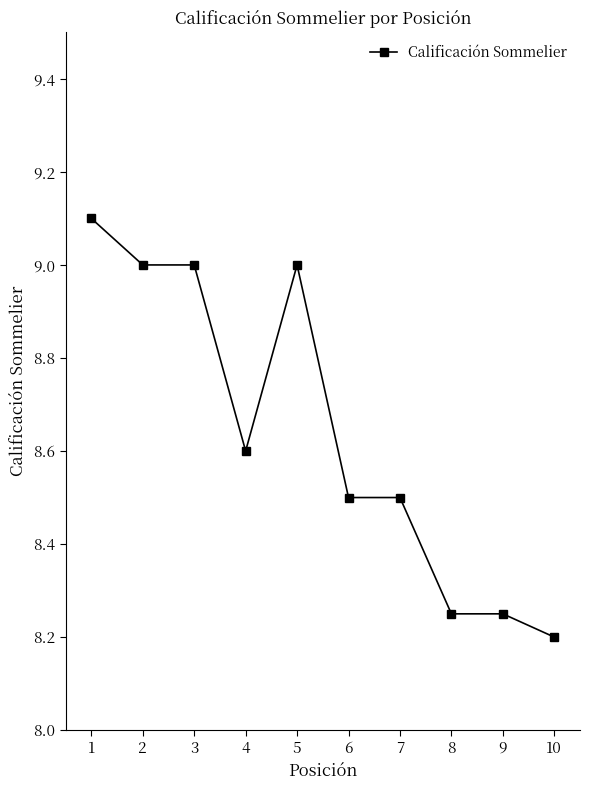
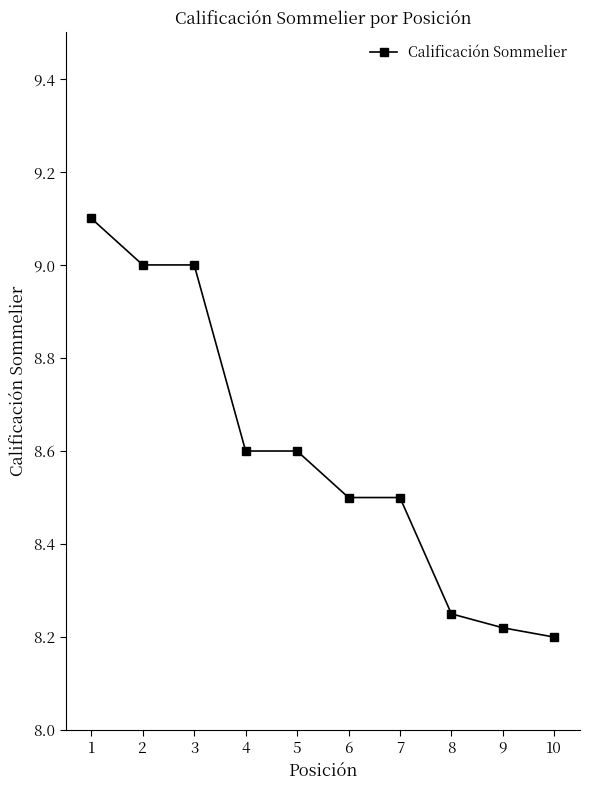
5: 9.0 -> 8.6
9: 8.25 -> 8.22
